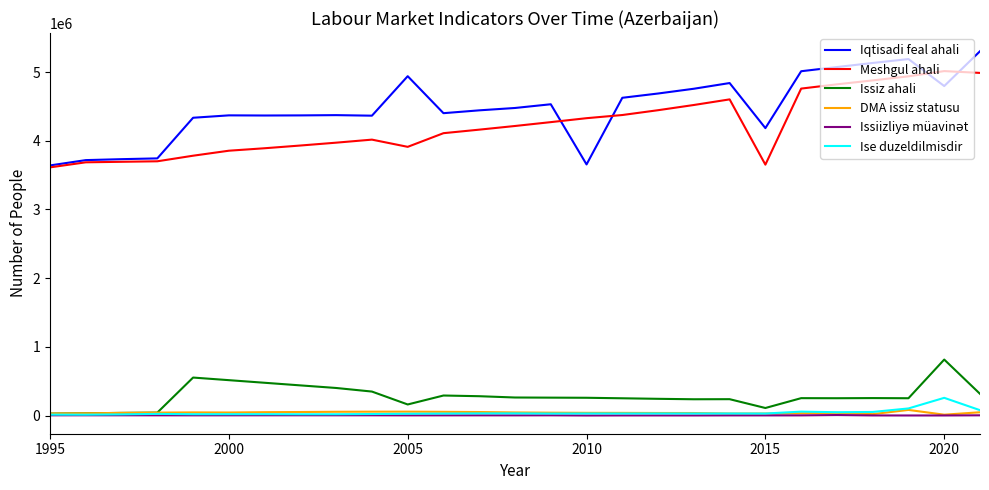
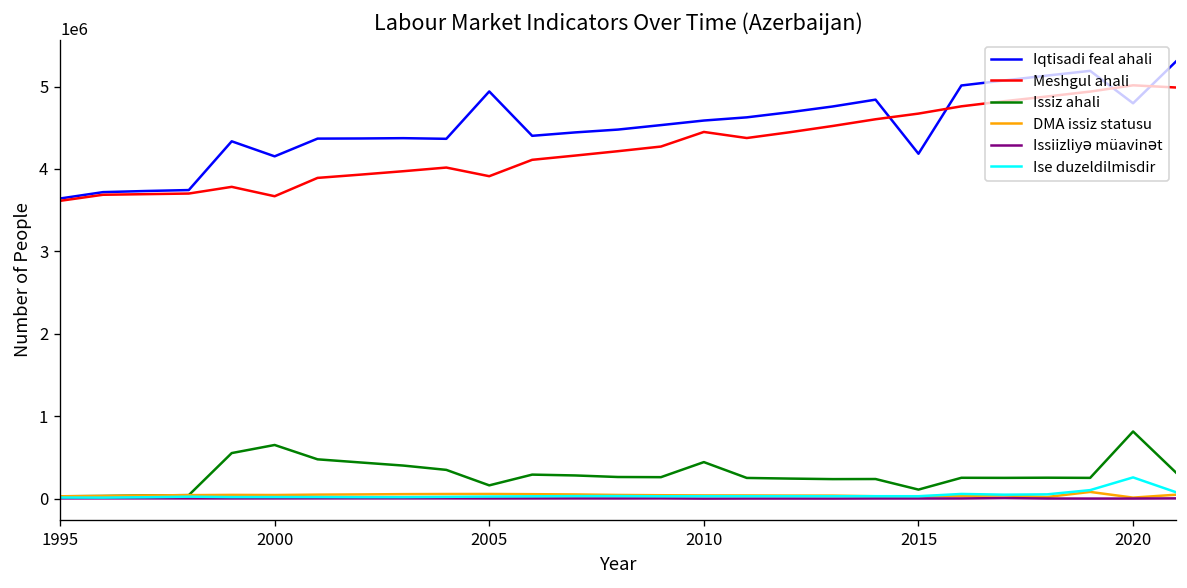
Iqtisadi feal ahali, 2000: 4400000 -> 4200000
Meshgul ahali, 2000: 3900000 -> 3700000
Issiz ahali, 2000: 500000 -> 700000
Iqtisadi feal ahali, 2010: 3700000 -> 4600000
Meshgul ahali, 2010: 4300000 -> 4400000
Issiz ahali, 2010: 300000 -> 400000
Meshgul ahali, 2015: 3700000 -> 4700000
